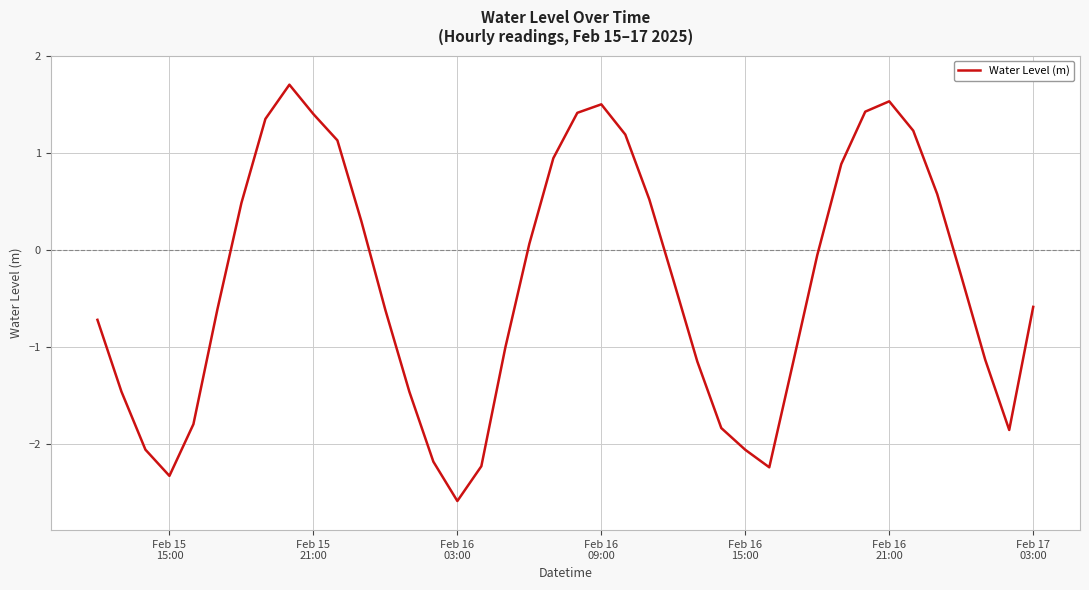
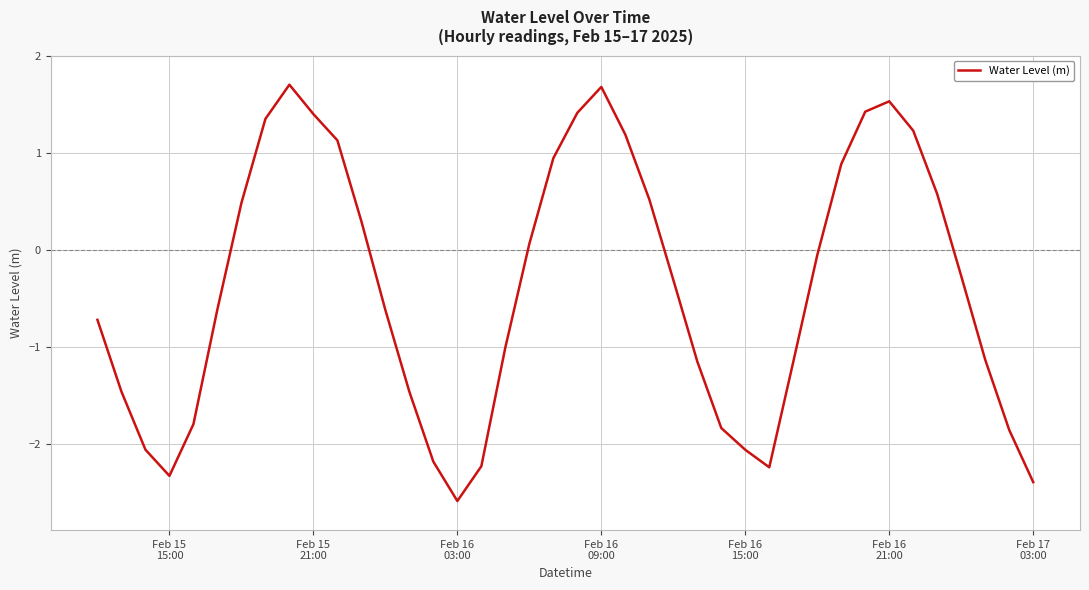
Feb 16 09:00: 1.5 -> 1.7
Feb 17 03:00: -0.6 -> -2.4
